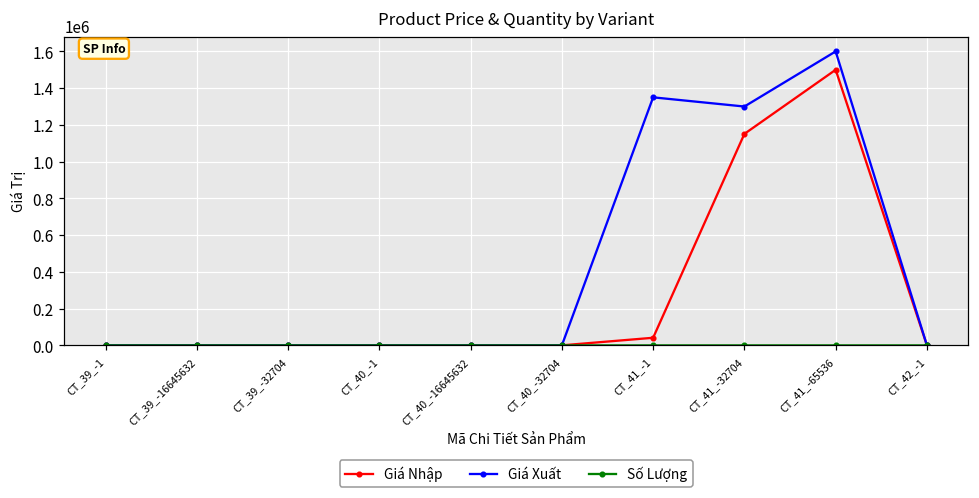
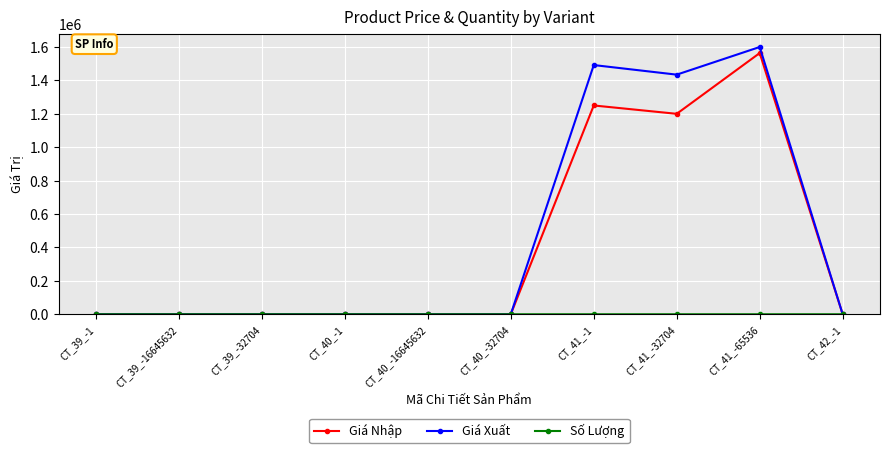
Giá Nhập, CT_41_-1: 40000 -> 1250000
Giá Xuất, CT_41_-1: 1350000 -> 1490000
Giá Nhập, CT_41_-32704: 1150000 -> 1200000
Giá Xuất, CT_41_-32704: 1300000 -> 1430000
Giá Nhập, CT_41_-65536: 1500000 -> 1560000
